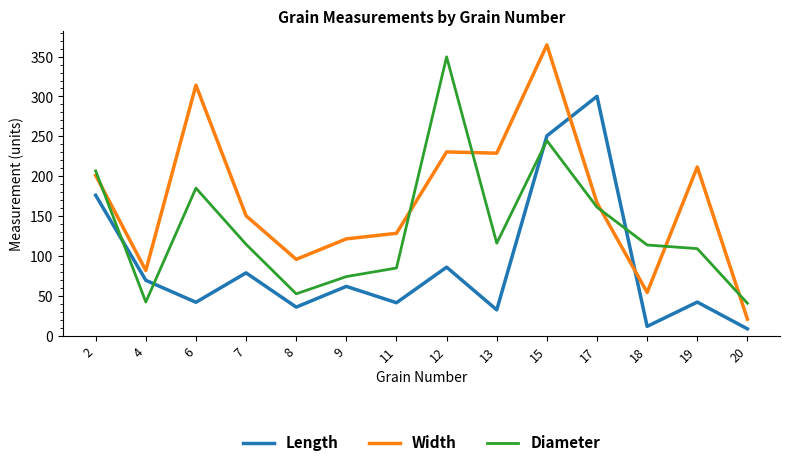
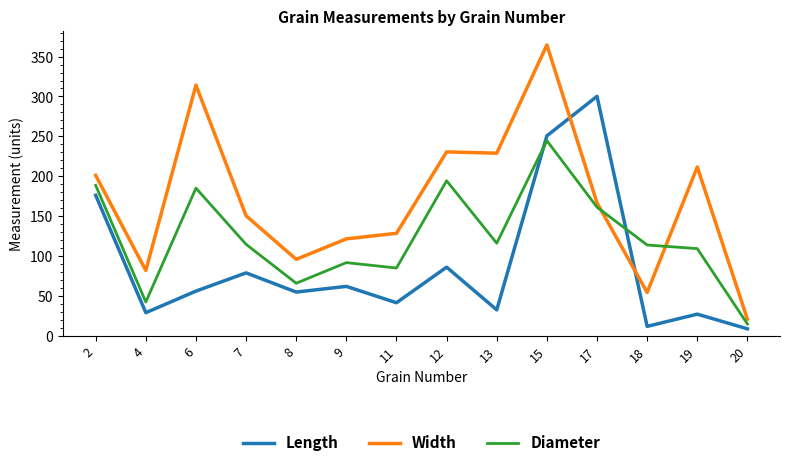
Diameter, 2: 210 -> 190
Length, 4: 70 -> 30
Length, 6: 40 -> 60
Length, 8: 40 -> 50
Diameter, 8: 50 -> 70
Diameter, 9: 70 -> 90
Diameter, 12: 350 -> 190
Length, 19: 40 -> 30
Diameter, 20: 40 -> 10
